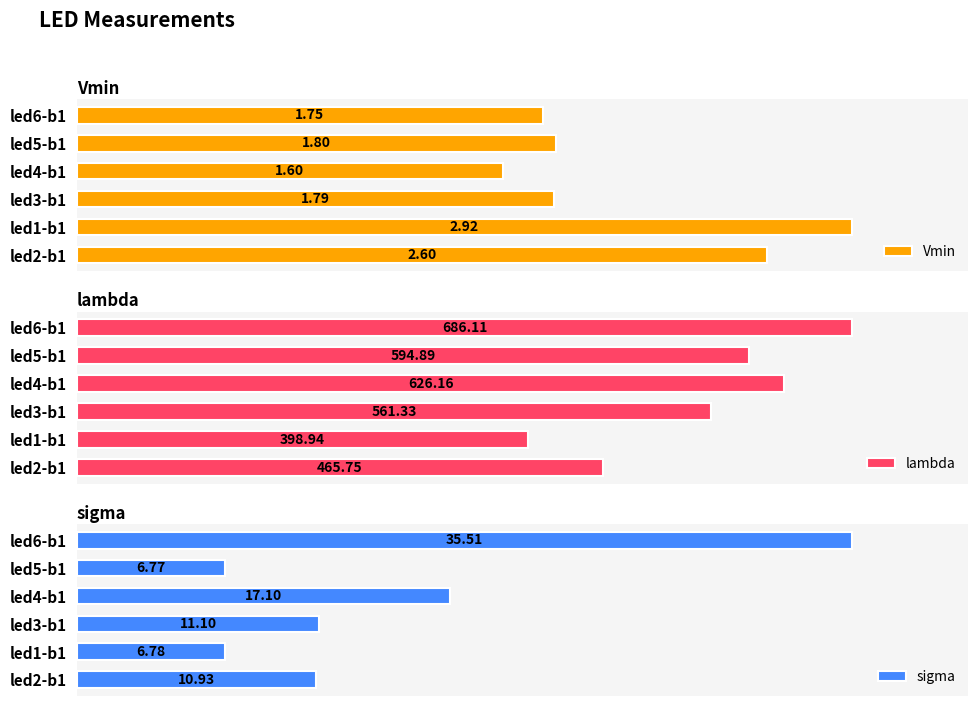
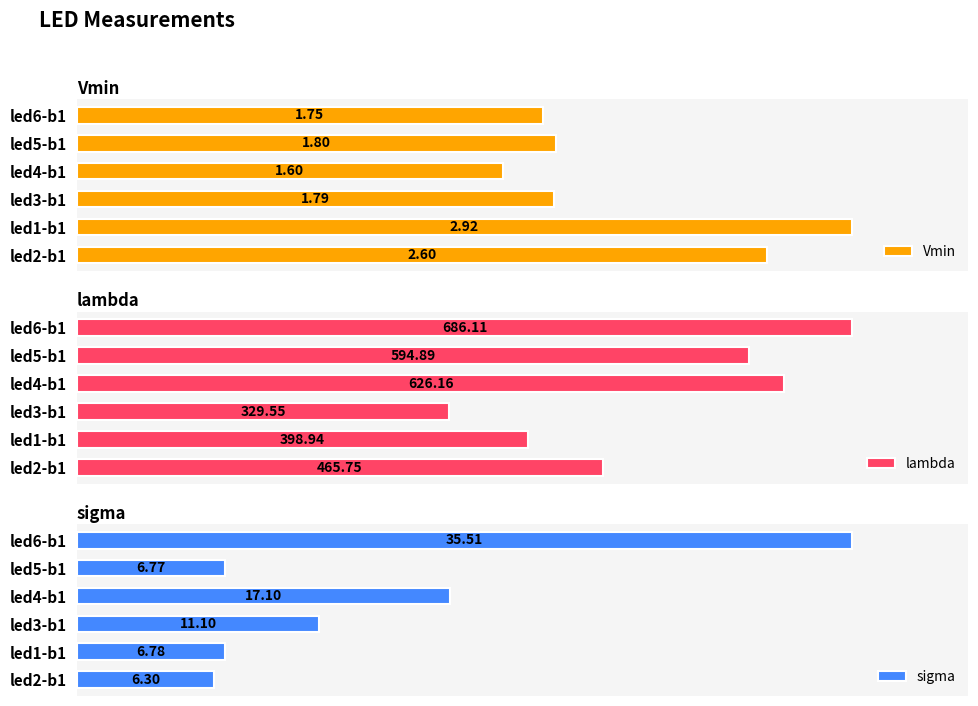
lambda, led3-b1: 561.33 -> 329.55
sigma, led2-b1: 10.93 -> 6.30
